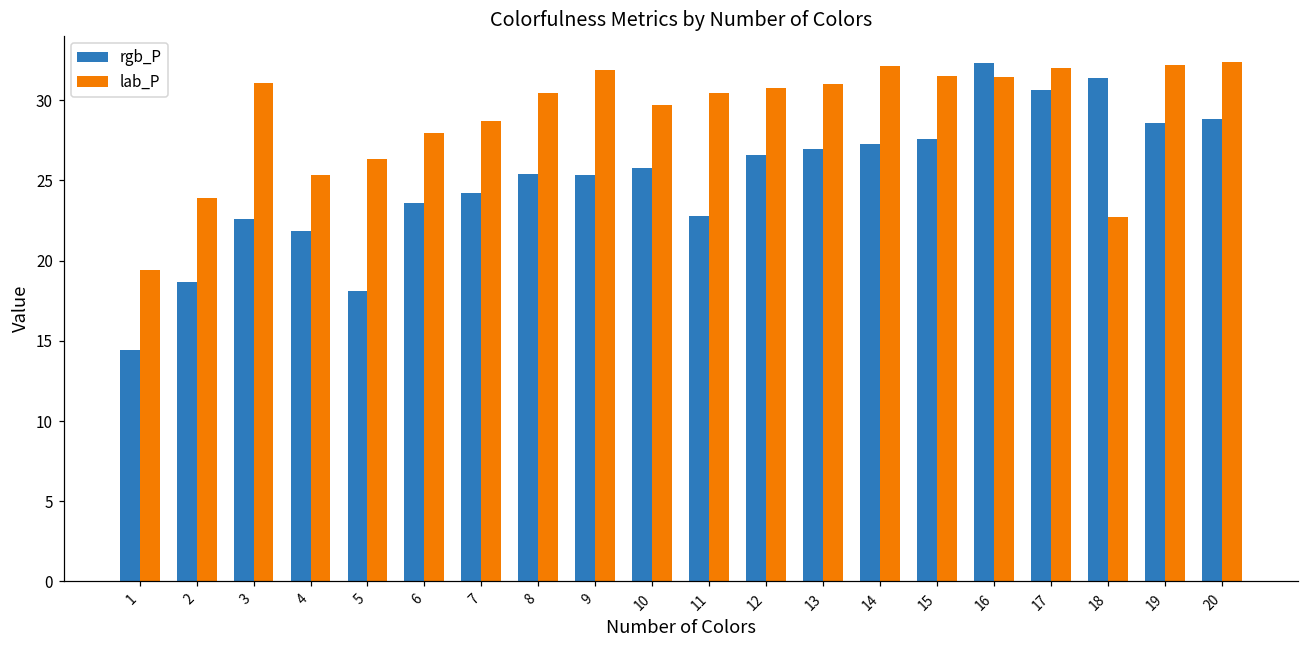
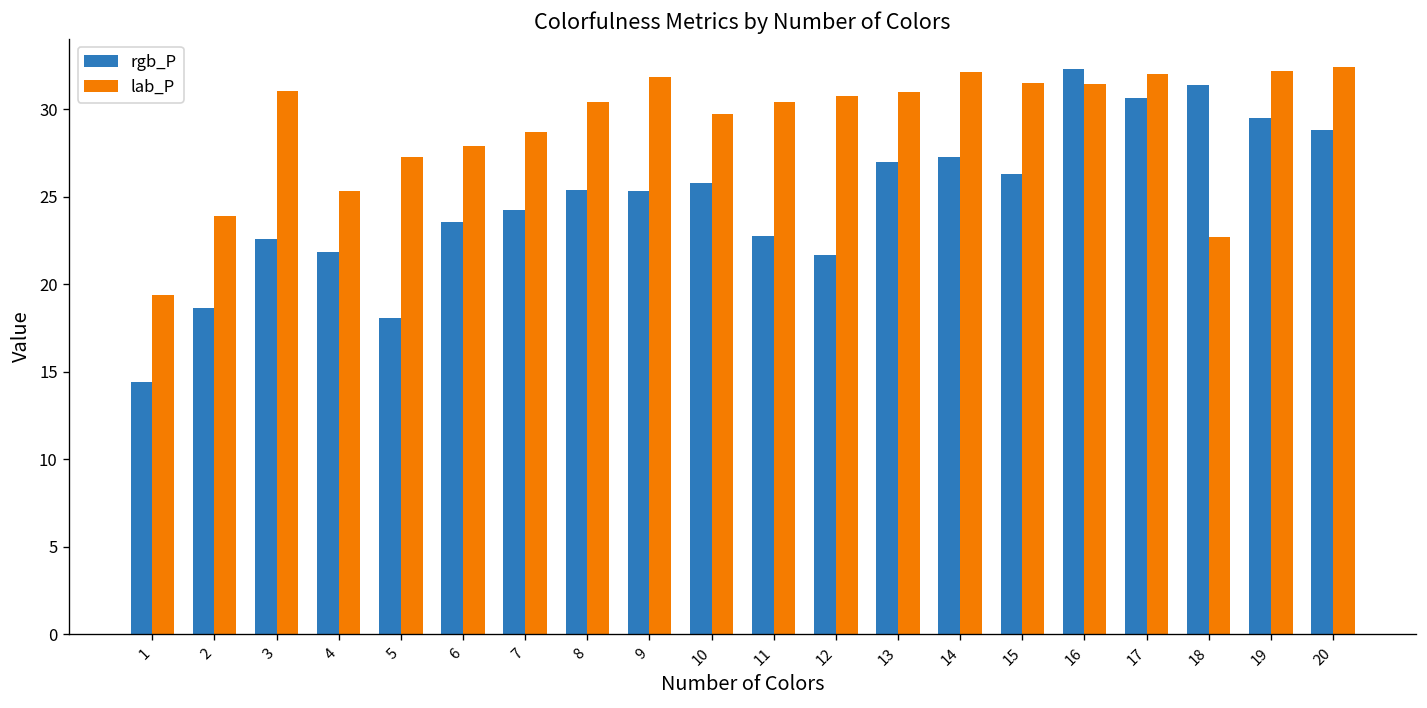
lab_P, 5: 26.4 -> 27.3
rgb_P, 12: 26.6 -> 21.7
rgb_P, 15: 27.6 -> 26.3
rgb_P, 19: 28.6 -> 29.5
